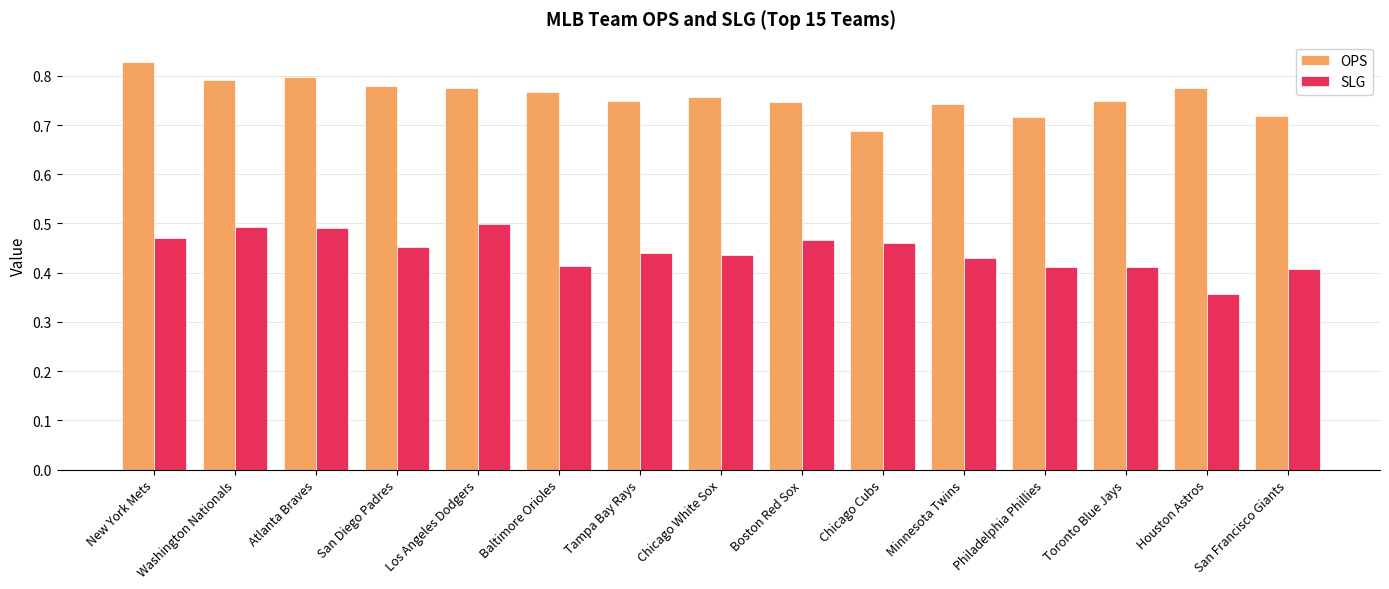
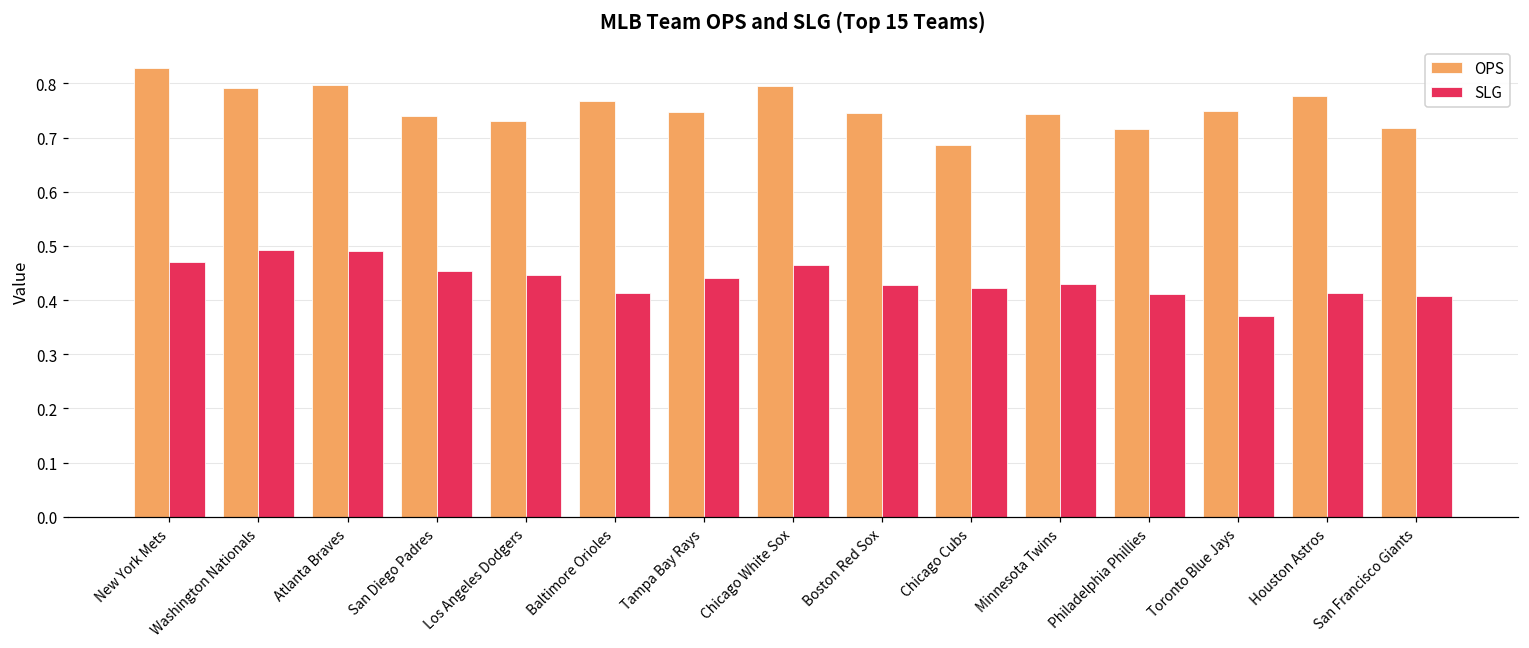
OPS, San Diego Padres: 0.78 -> 0.74
OPS, Los Angeles Dodgers: 0.78 -> 0.73
SLG, Los Angeles Dodgers: 0.50 -> 0.45
OPS, Chicago White Sox: 0.76 -> 0.80
SLG, Chicago White Sox: 0.44 -> 0.47
SLG, Boston Red Sox: 0.47 -> 0.43
SLG, Chicago Cubs: 0.46 -> 0.42
SLG, Toronto Blue Jays: 0.41 -> 0.37
SLG, Houston Astros: 0.36 -> 0.41
